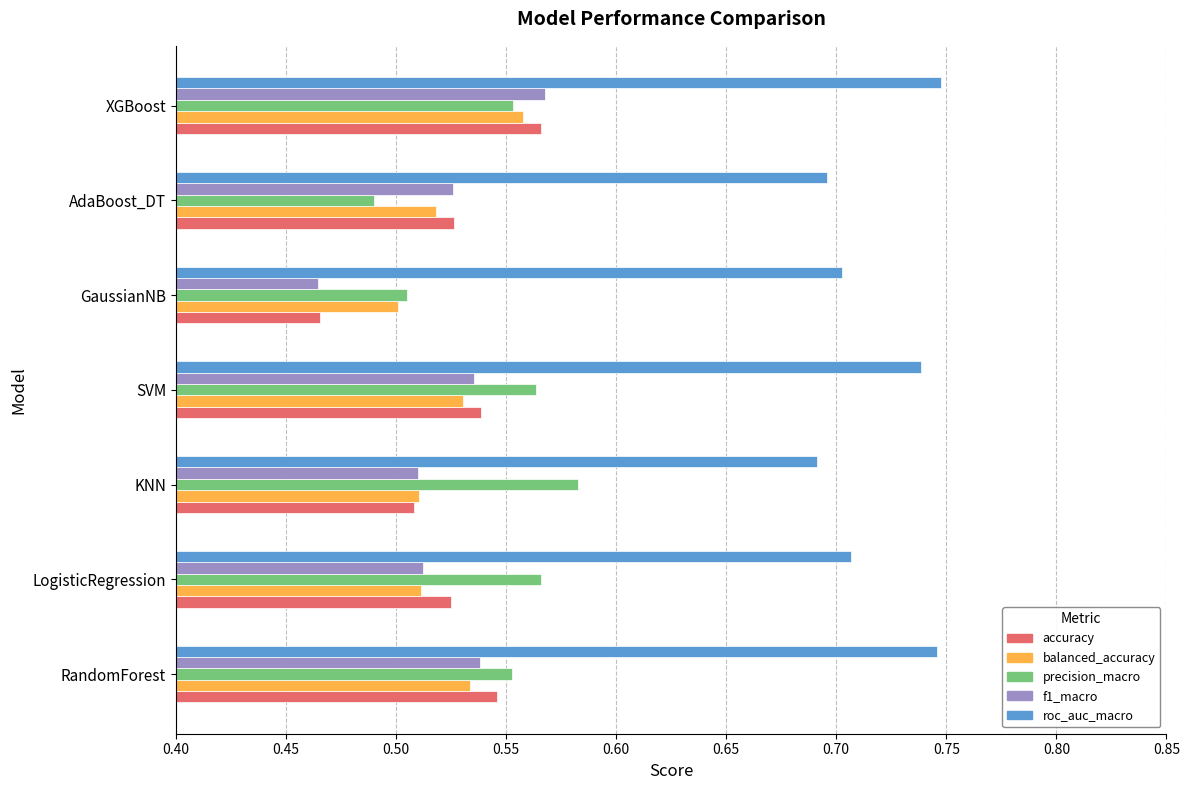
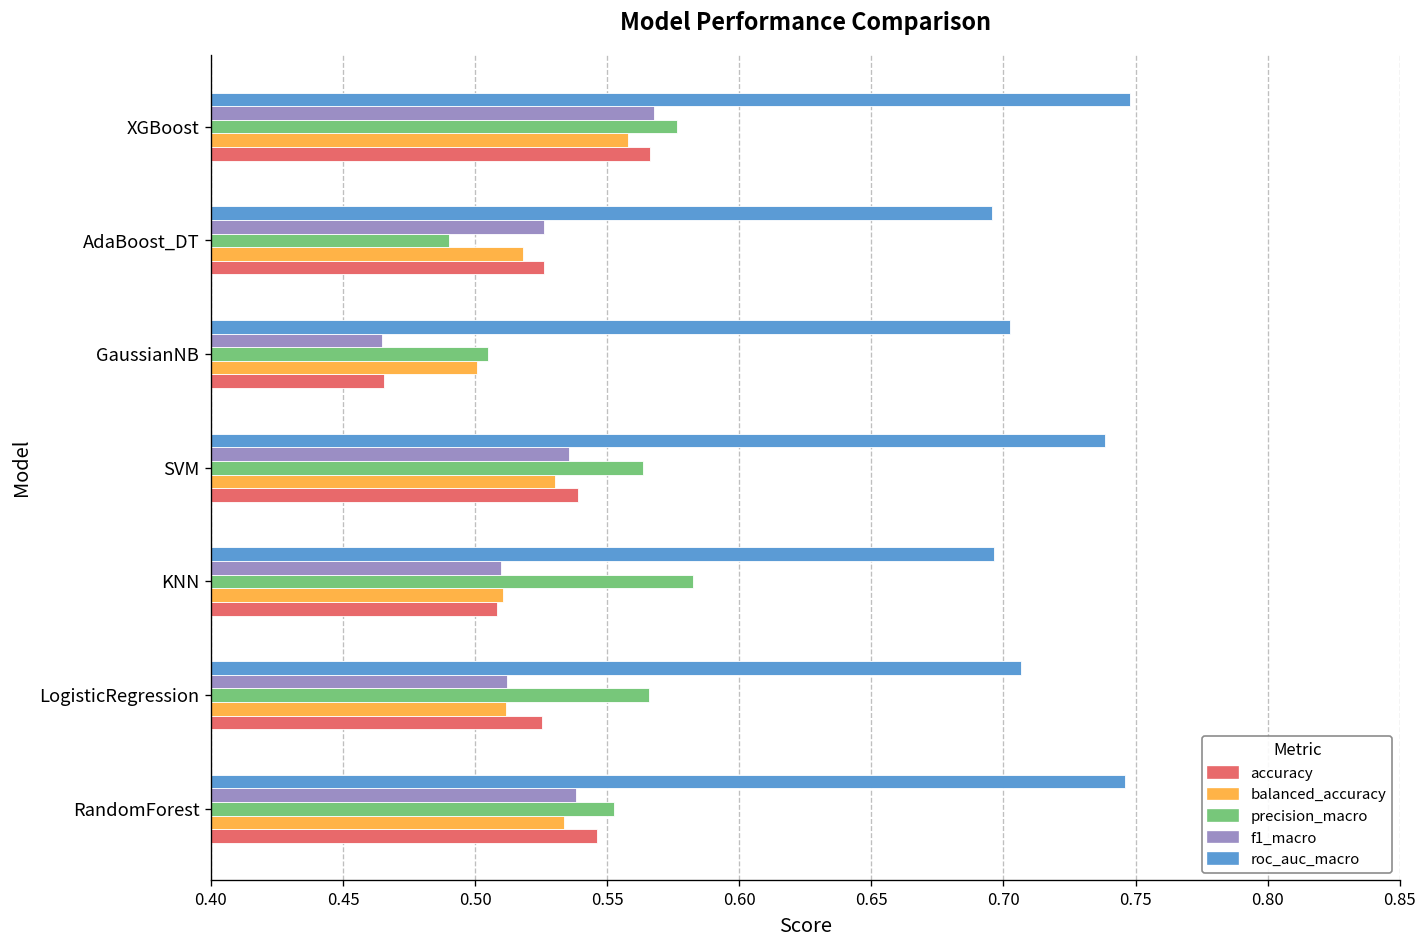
precision_macro, XGBoost: 0.553 -> 0.576
roc_auc_macro, KNN: 0.691 -> 0.696
